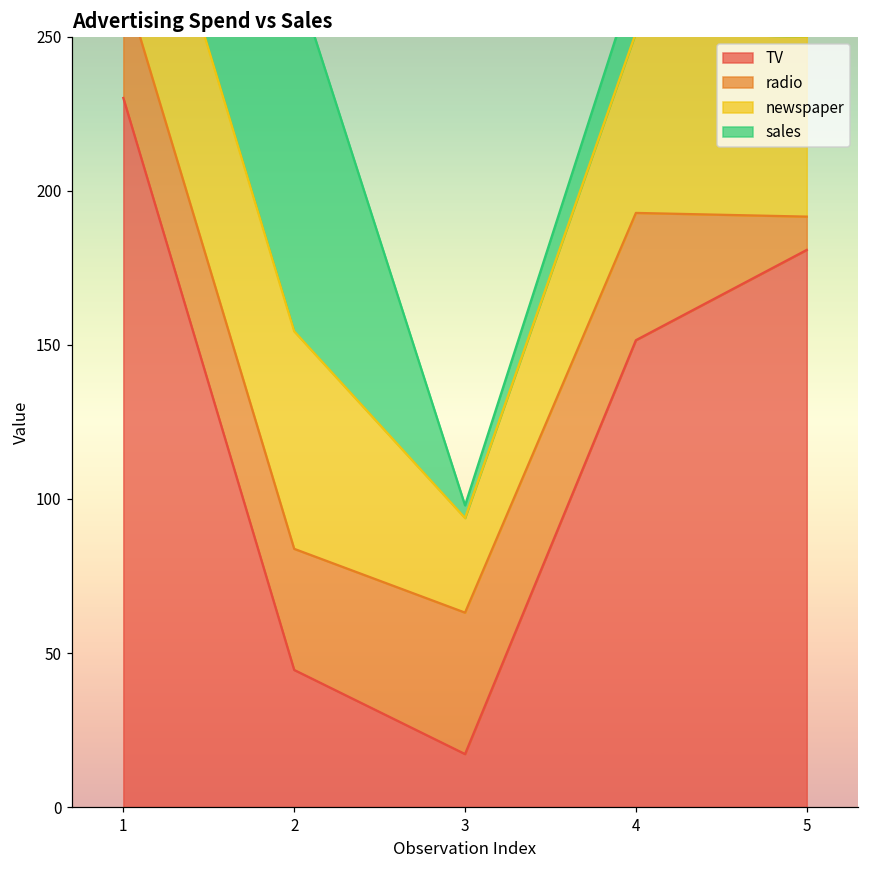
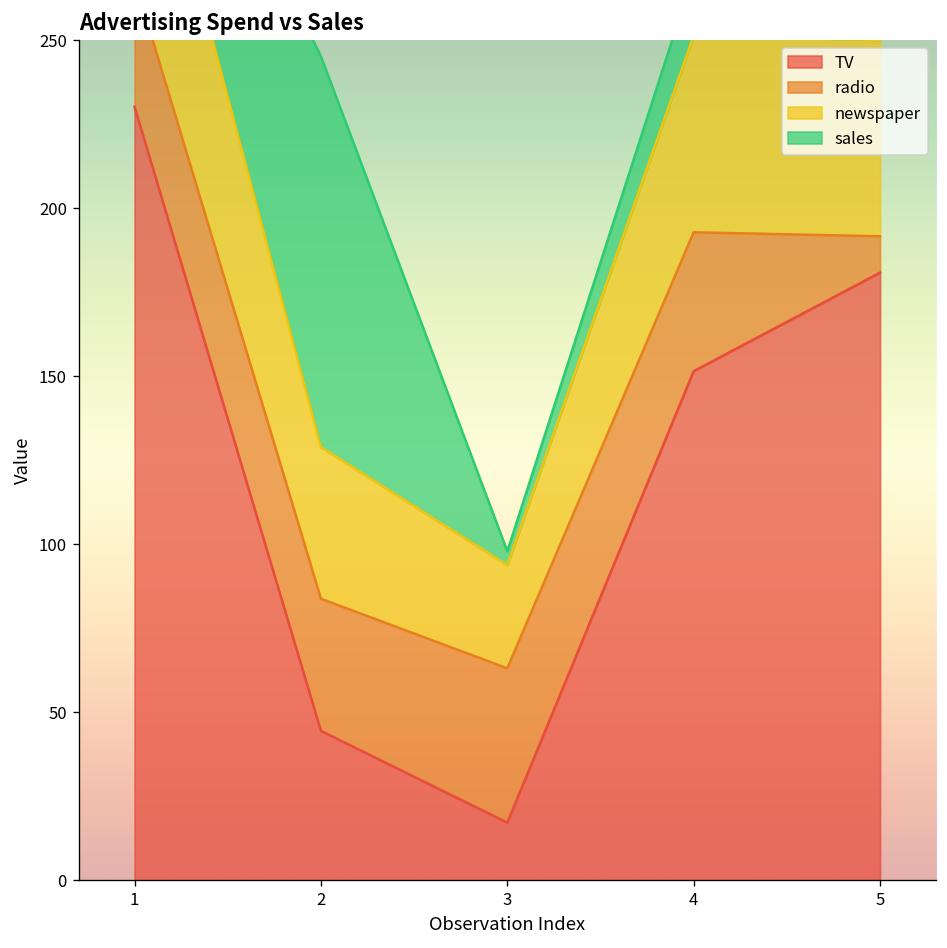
newspaper, 2: 71 -> 45
